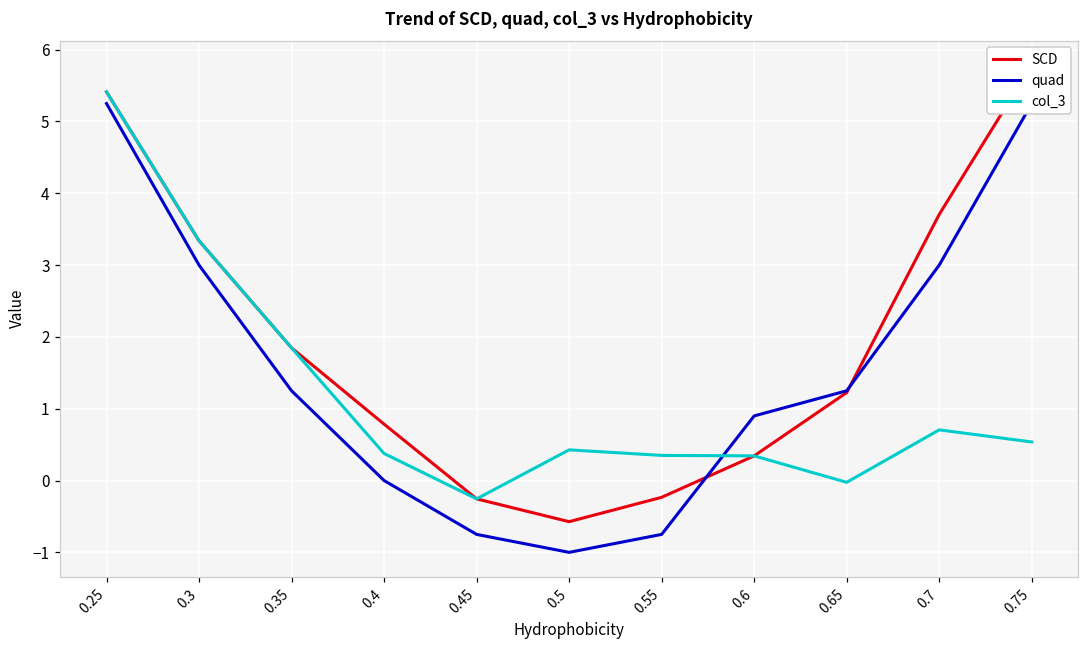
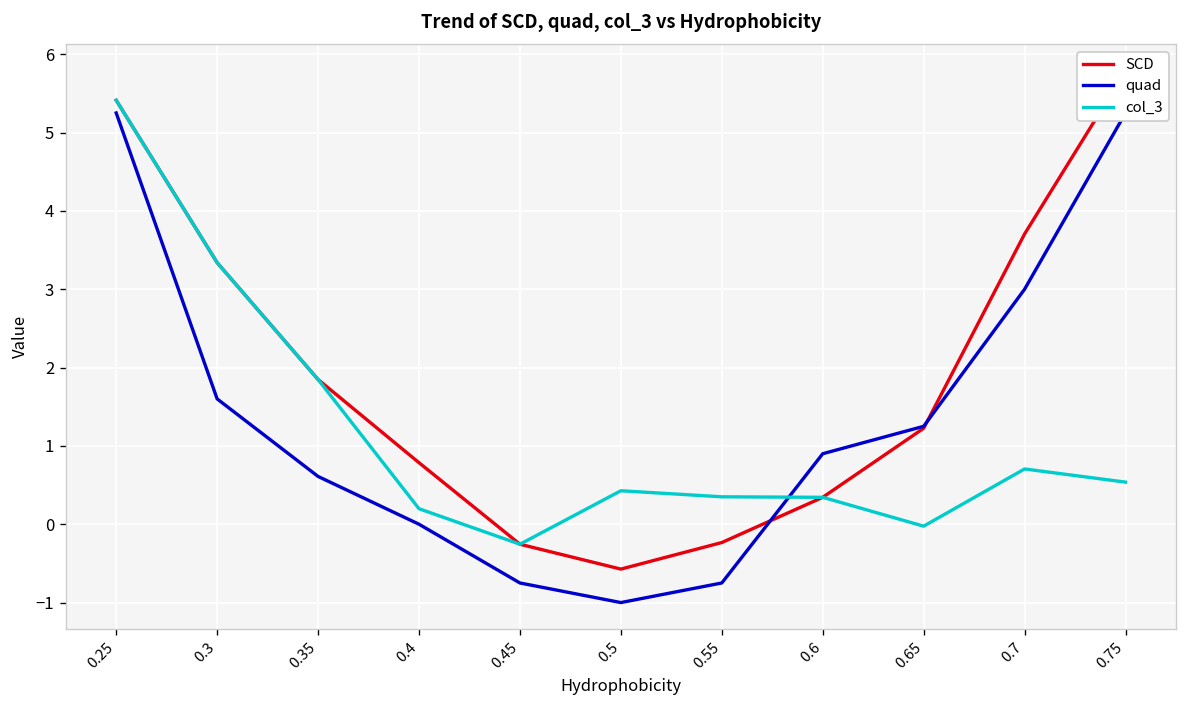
quad, 0.3: 3.0 -> 1.6
quad, 0.35: 1.3 -> 0.6
col_3, 0.4: 0.4 -> 0.2
